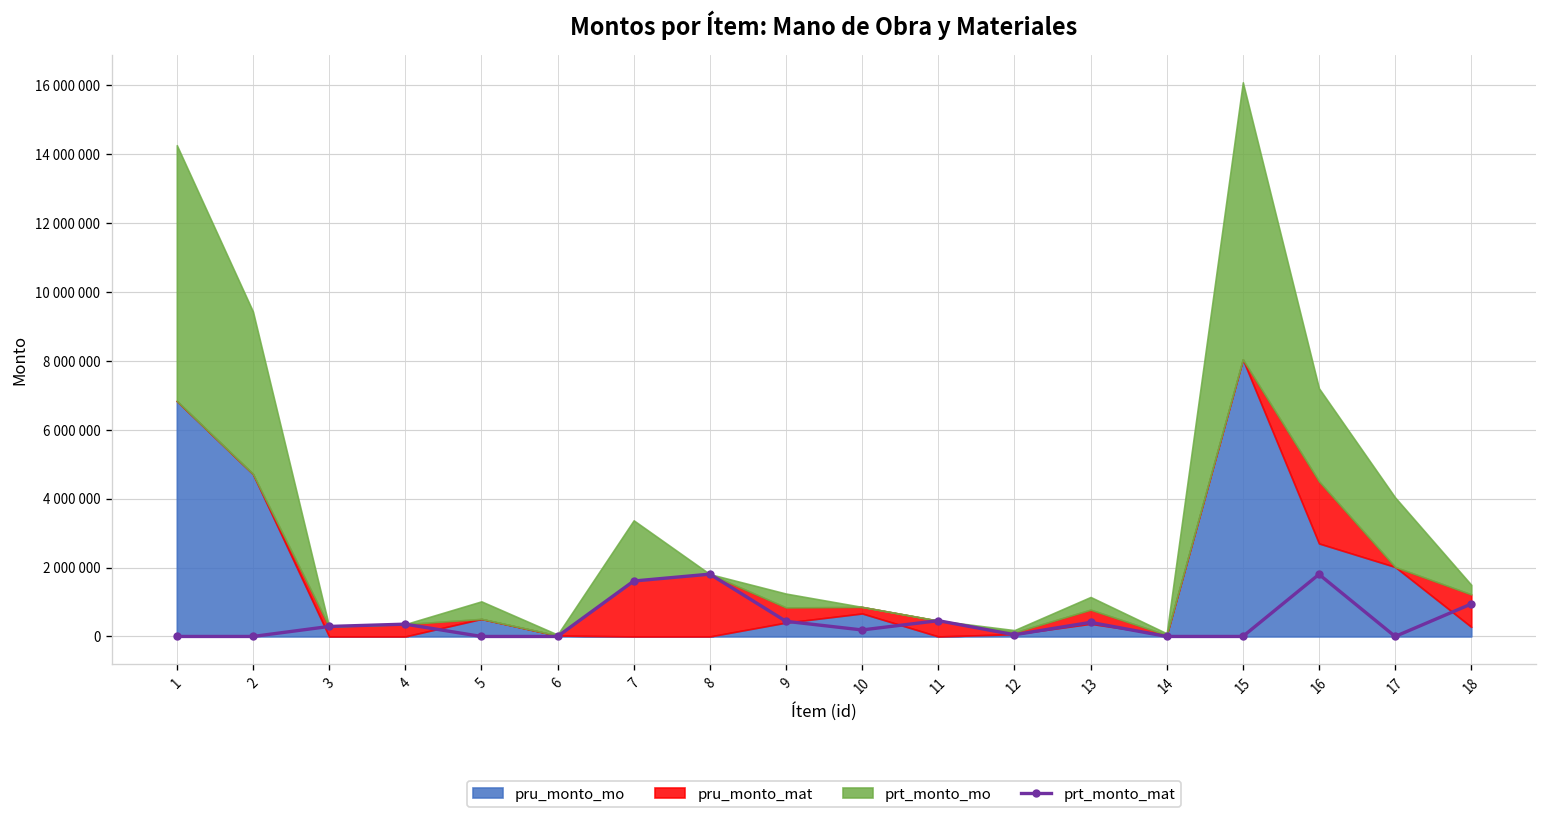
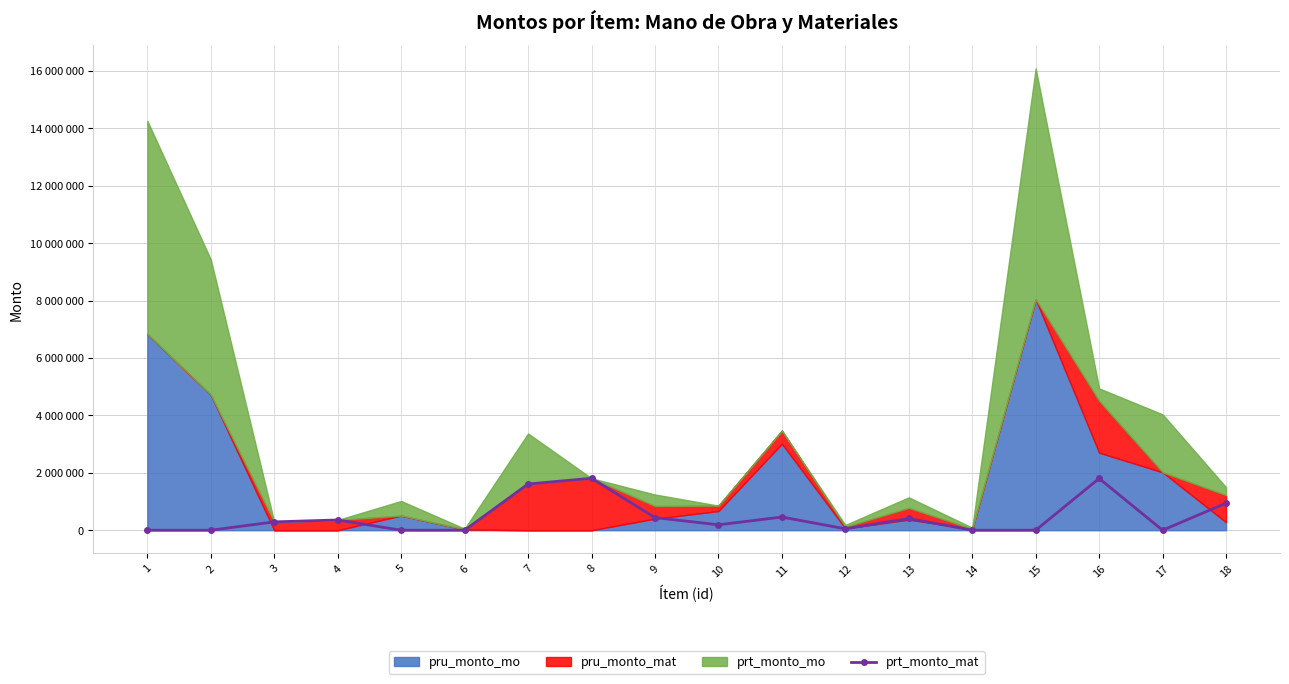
pru_monto_mo, 11: 0 -> 3000000
prt_monto_mo, 16: 2700000 -> 400000
